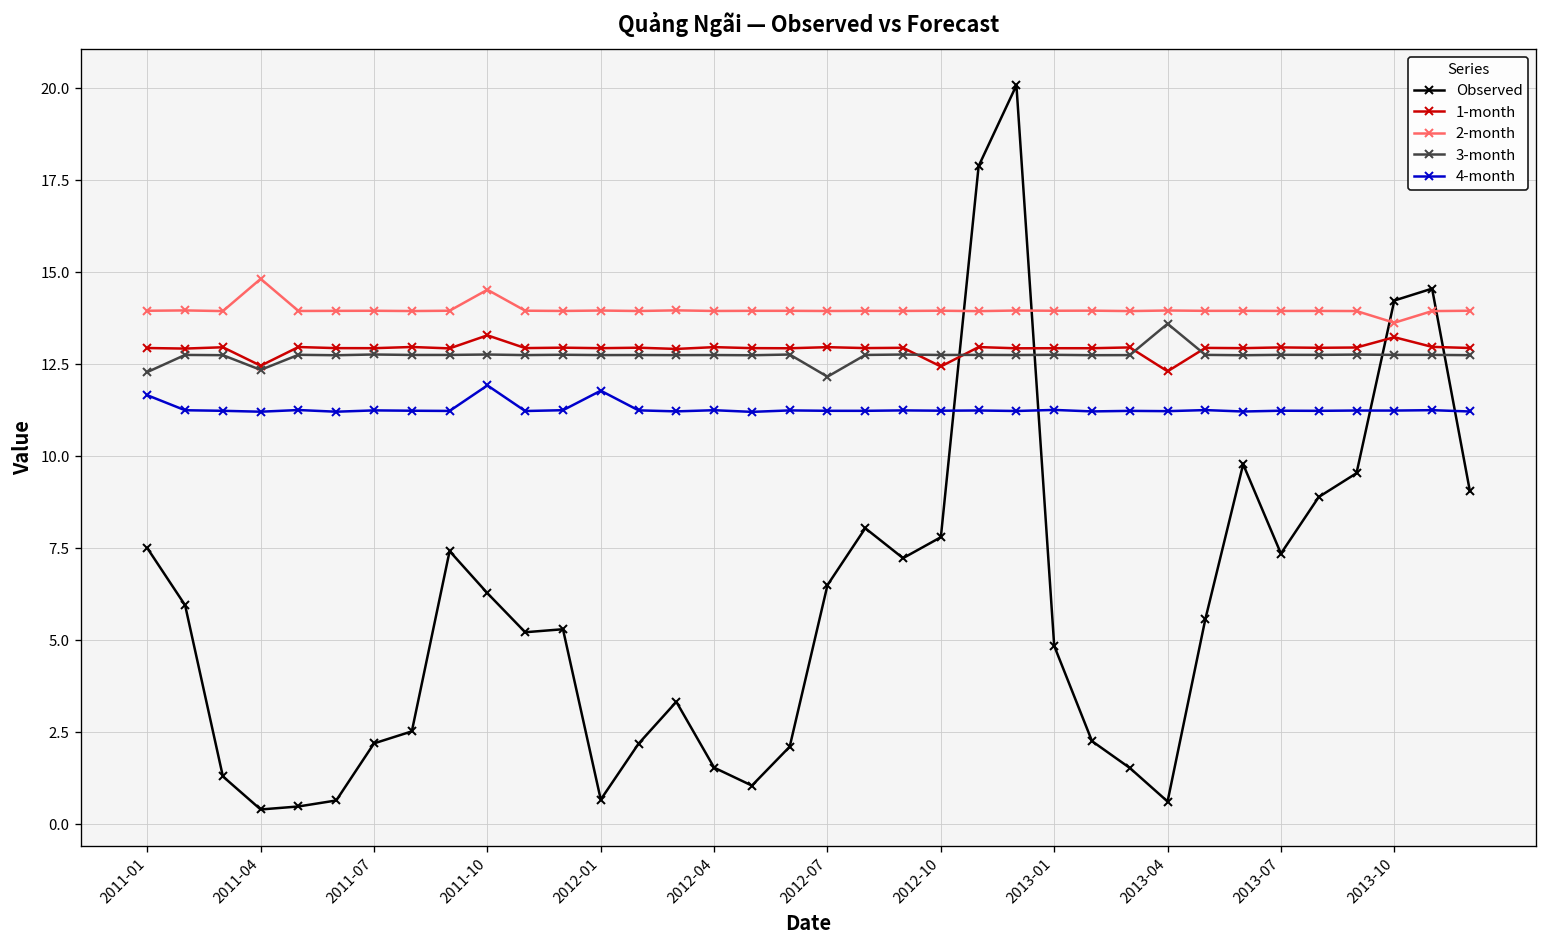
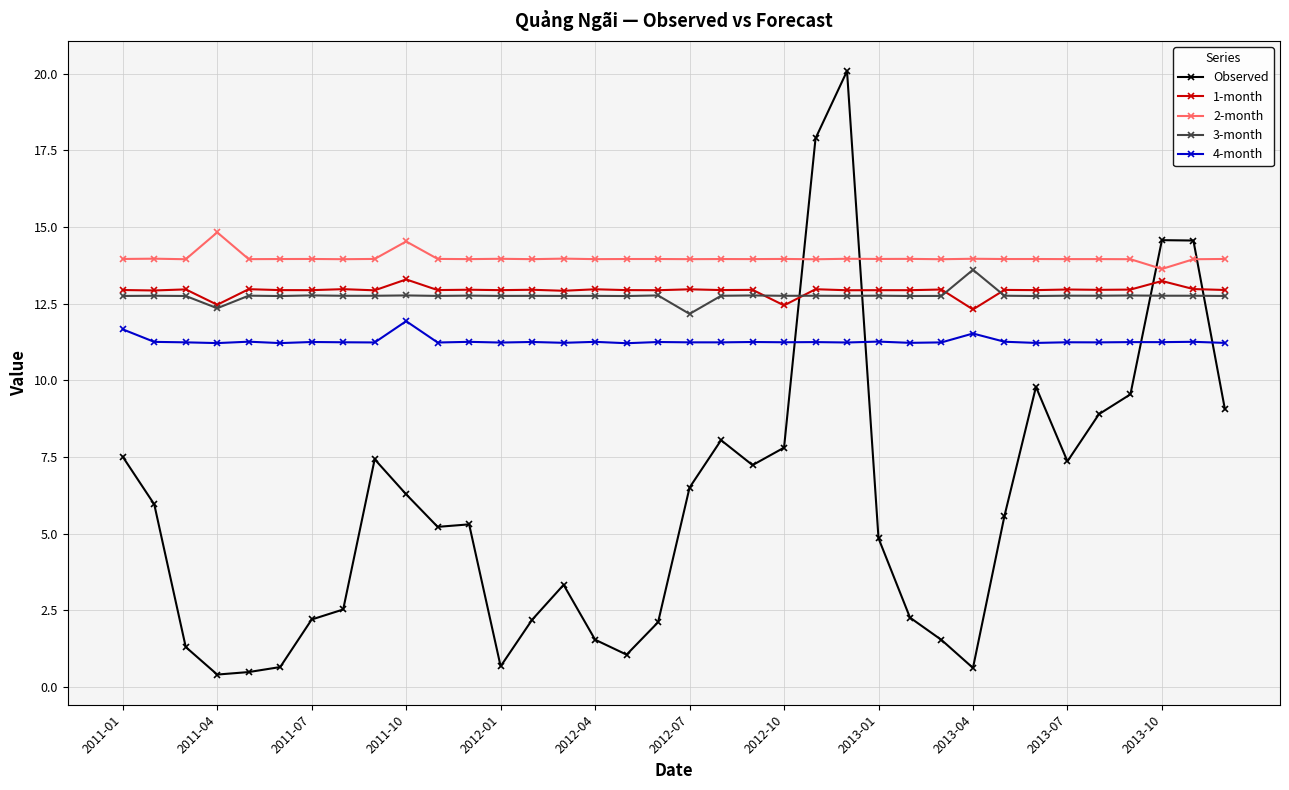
3-month, 2011-01: 12.3 -> 12.8
4-month, 2012-01: 11.8 -> 11.2
4-month, 2013-04: 11.2 -> 11.5
Observed, 2013-10: 14.2 -> 14.6
